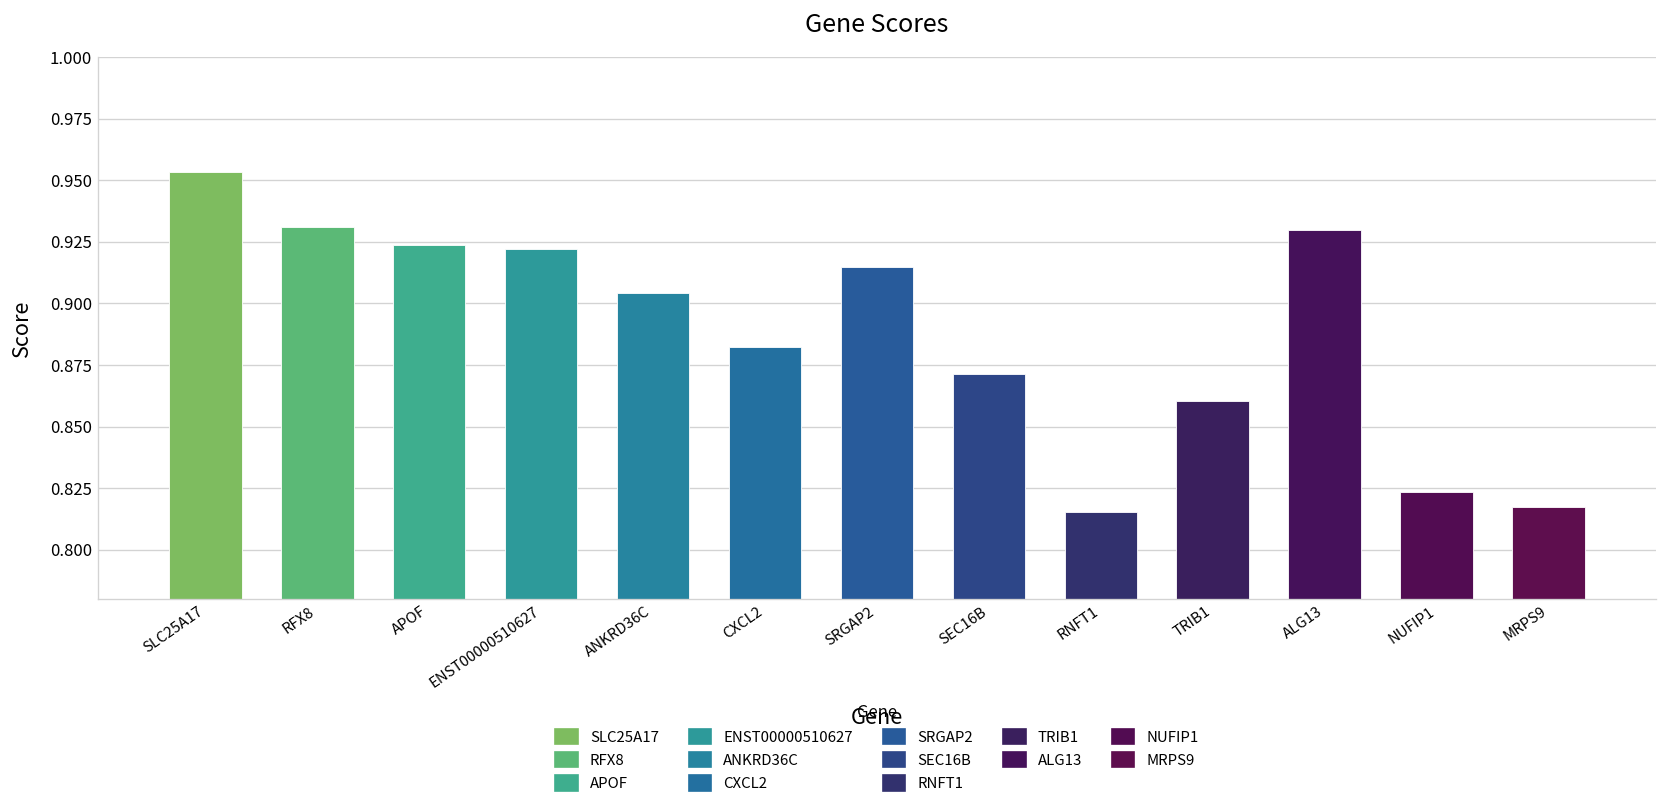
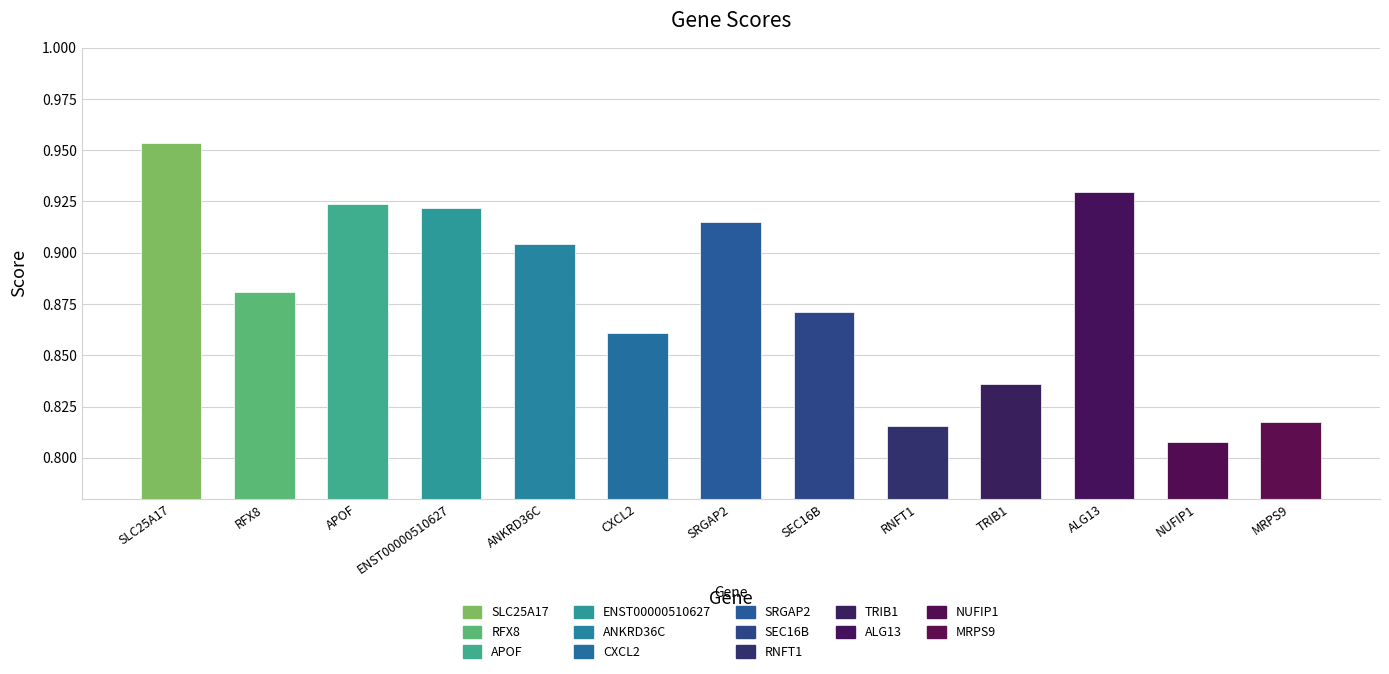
RFX8: 0.931 -> 0.881
CXCL2: 0.882 -> 0.861
TRIB1: 0.860 -> 0.836
NUFIP1: 0.823 -> 0.808
